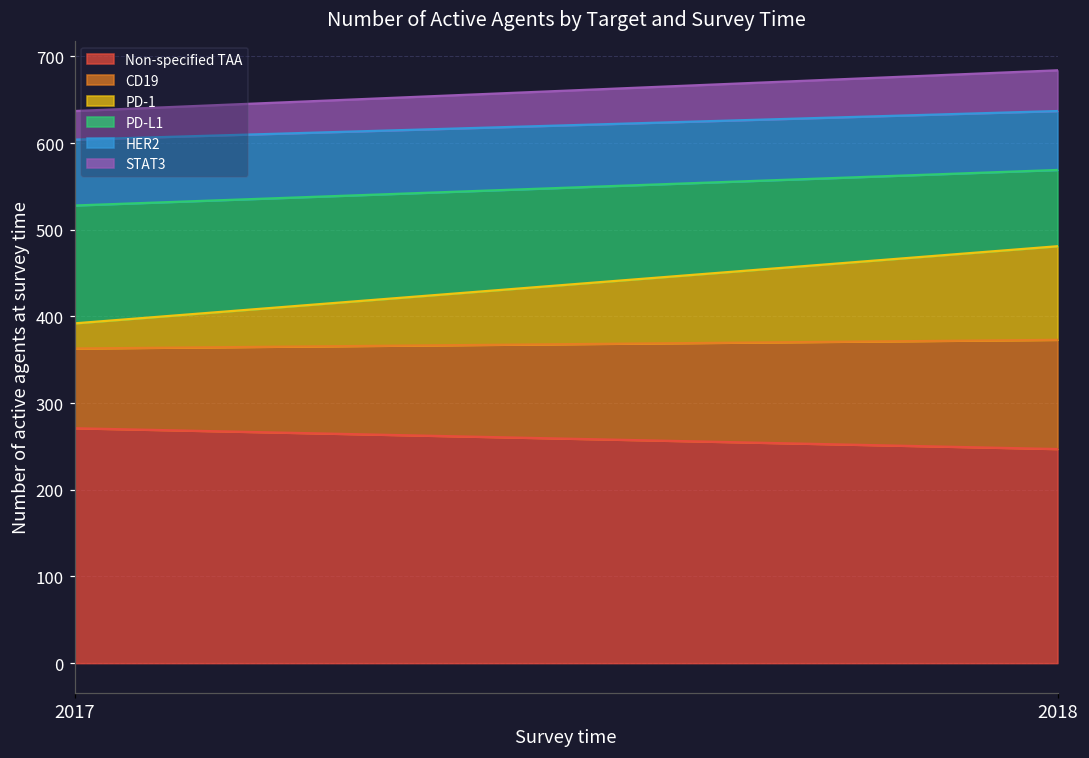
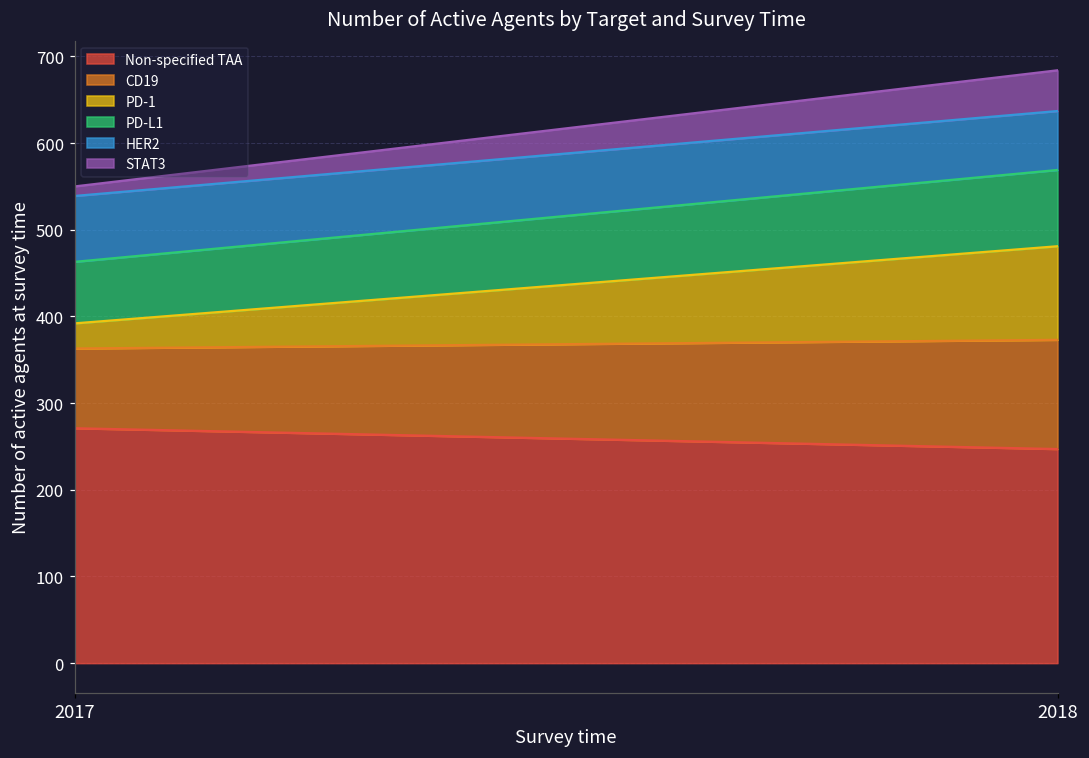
PD-L1, 2017: 140 -> 70
STAT3, 2017: 30 -> 10
